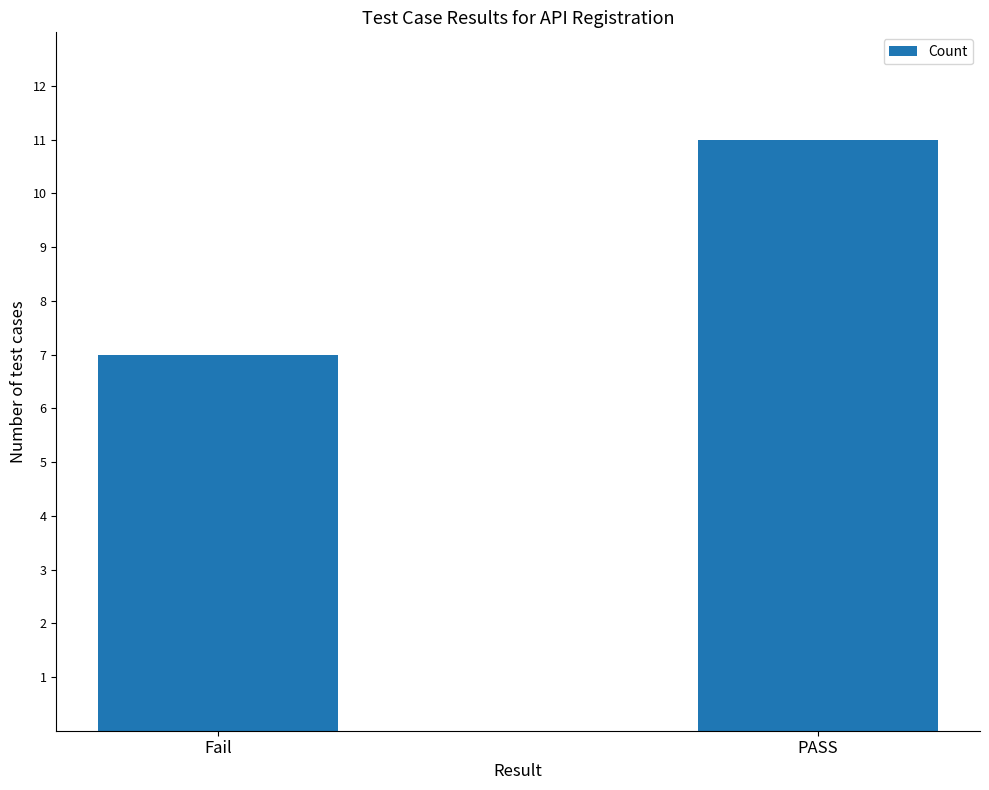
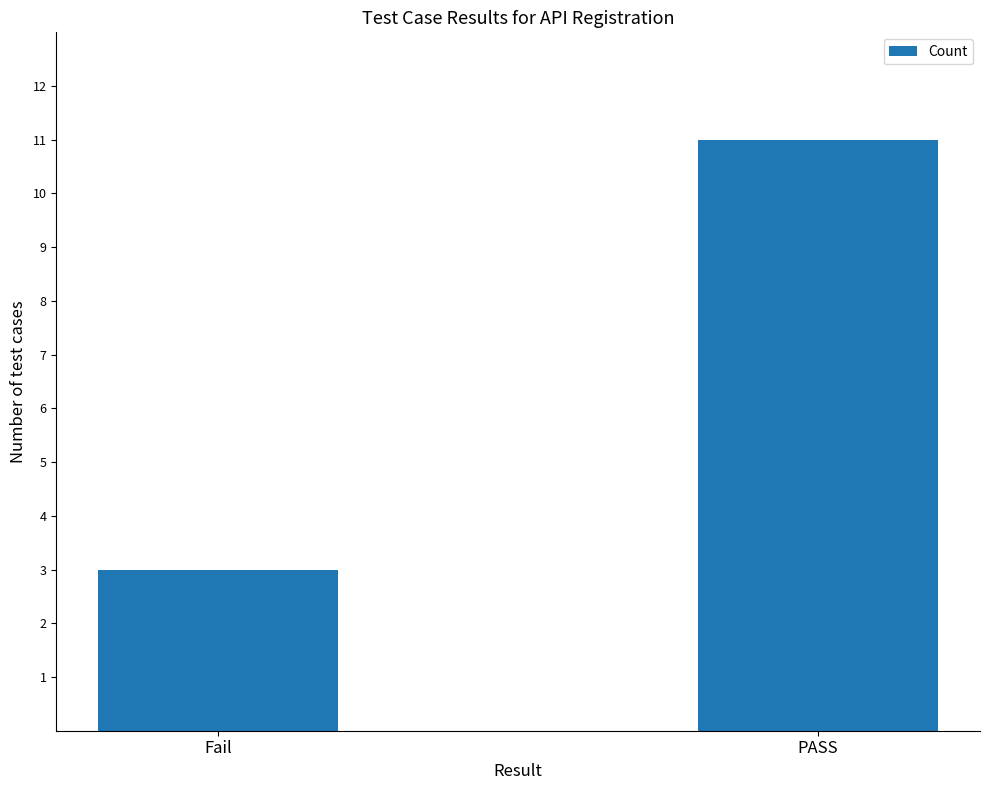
Fail: 7 -> 3
